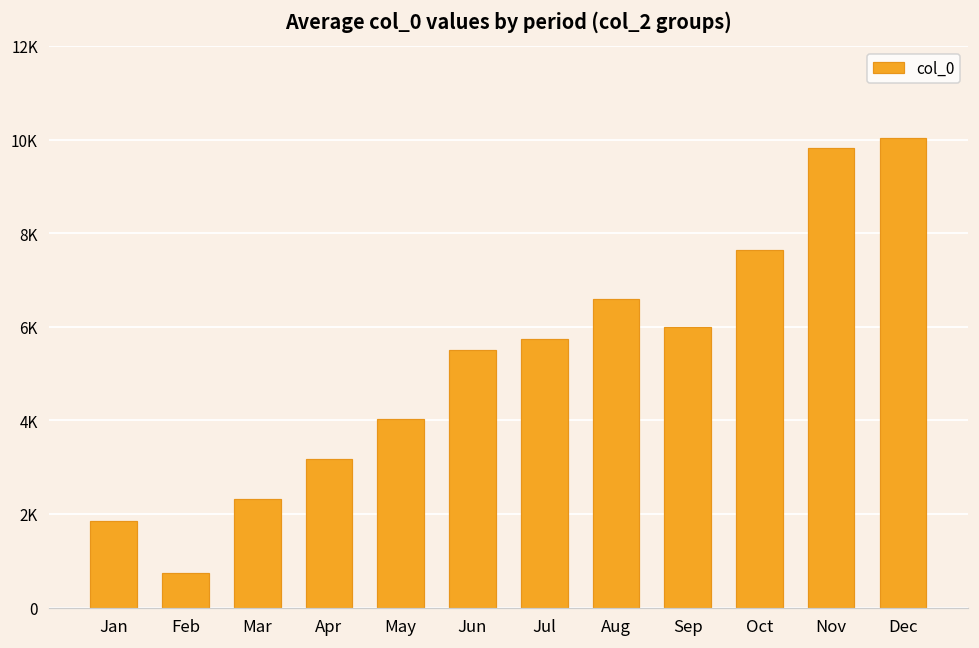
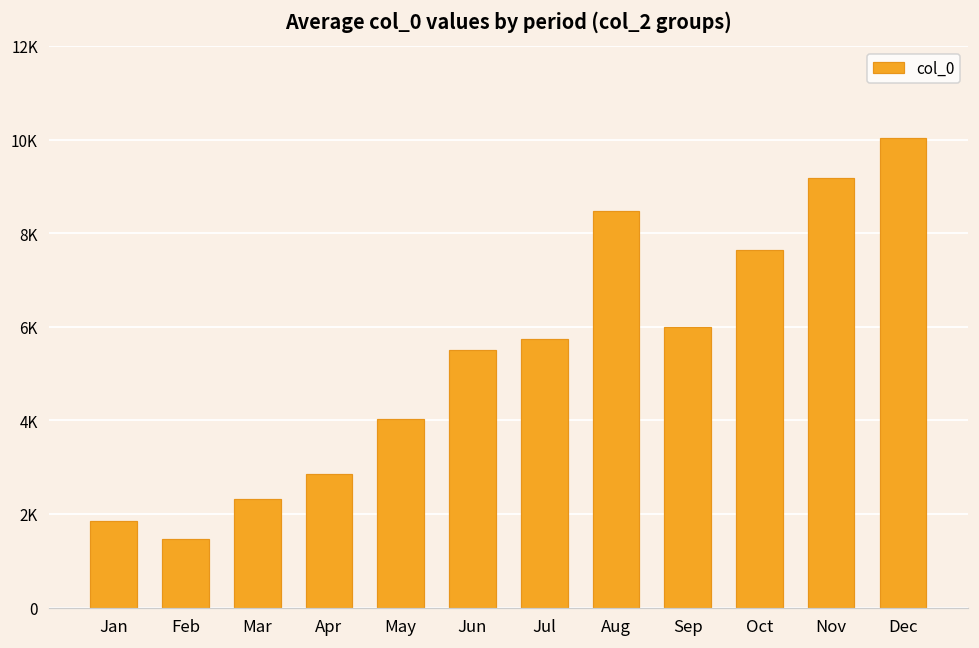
Feb: 700 -> 1500
Apr: 3200 -> 2900
Aug: 6600 -> 8500
Nov: 9800 -> 9200
